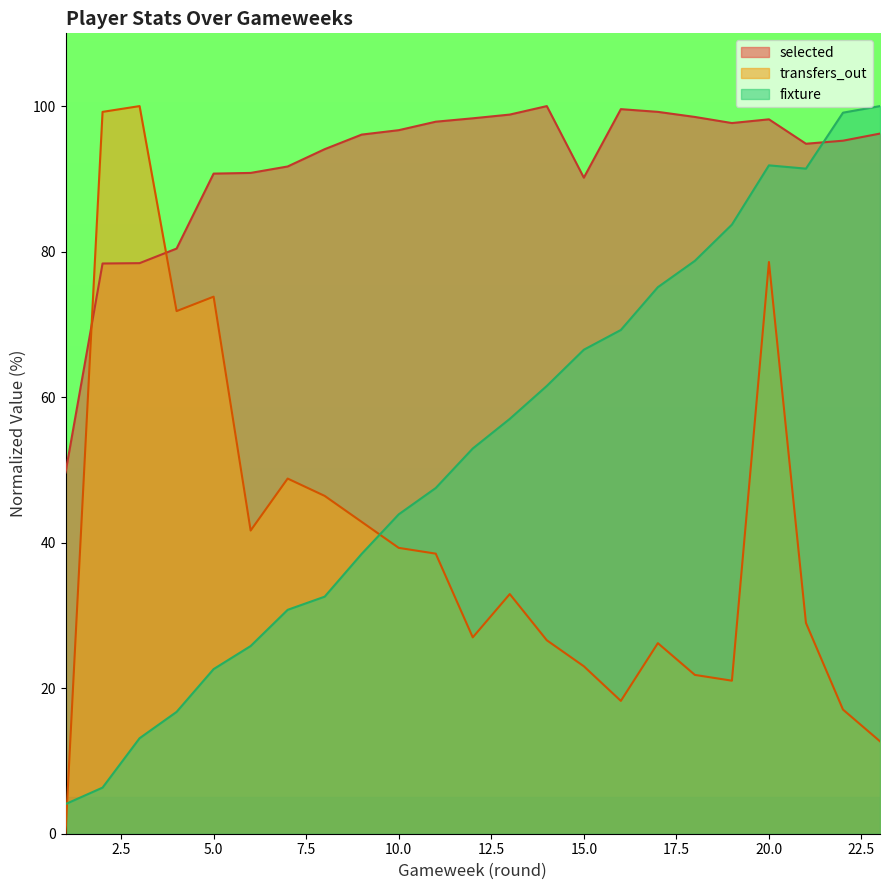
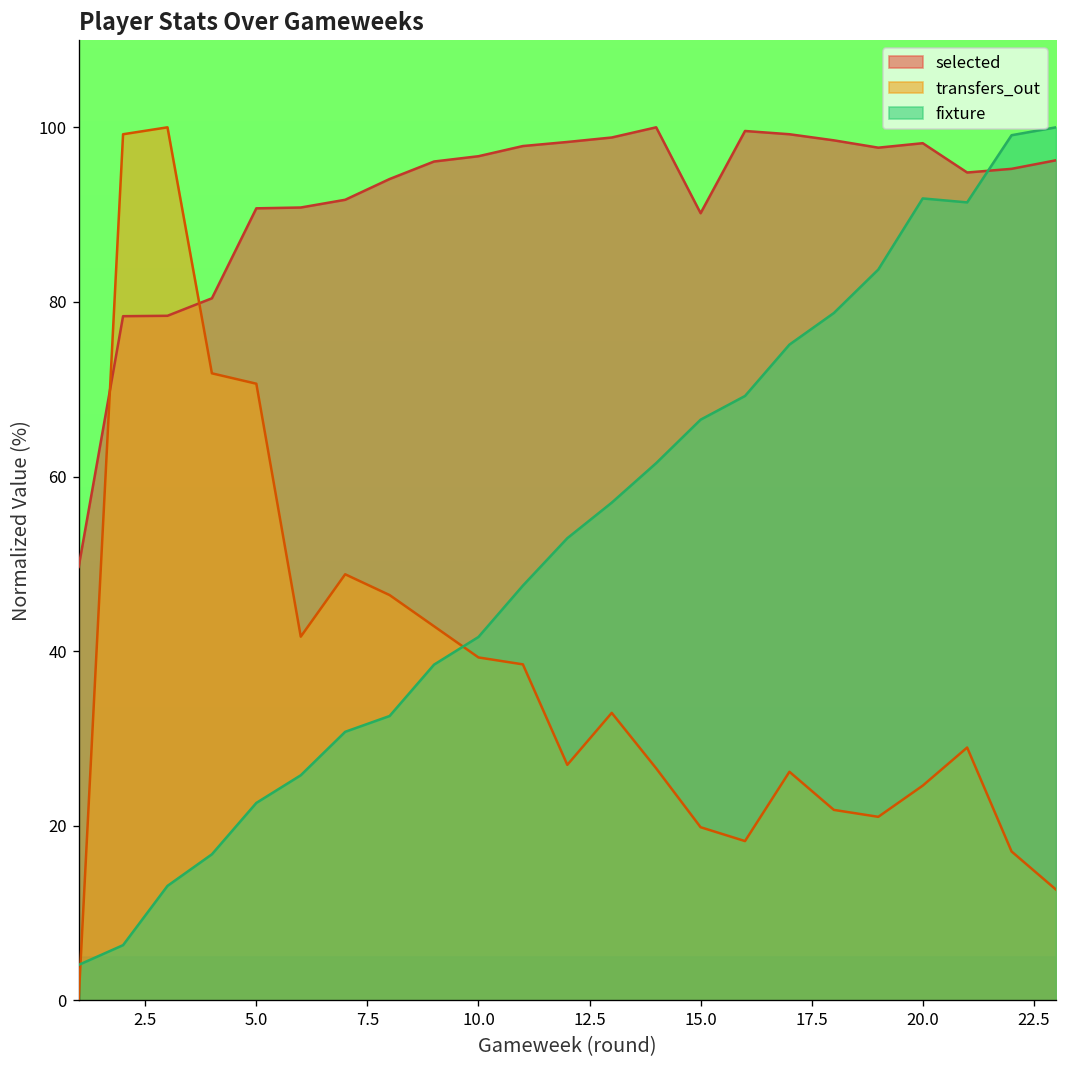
transfers_out, 5.0: 74 -> 71
fixture, 10.0: 44 -> 42
transfers_out, 15.0: 23 -> 20
transfers_out, 20.0: 79 -> 25
